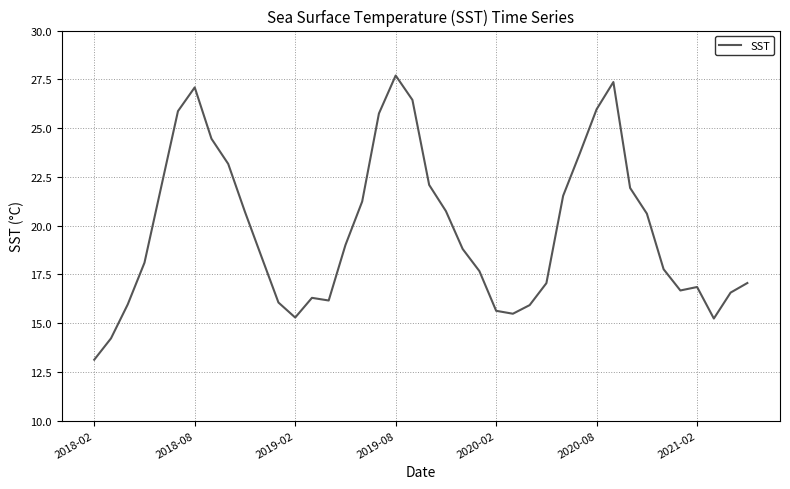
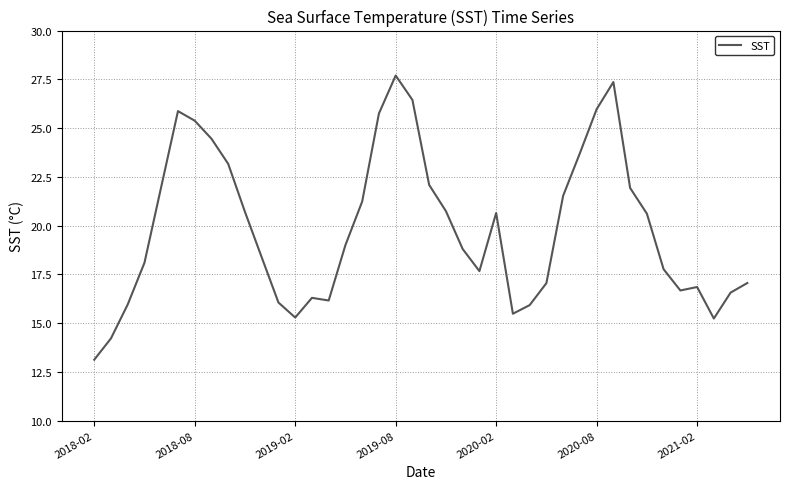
2018-08: 27.1 -> 25.4
2020-02: 15.6 -> 20.6
